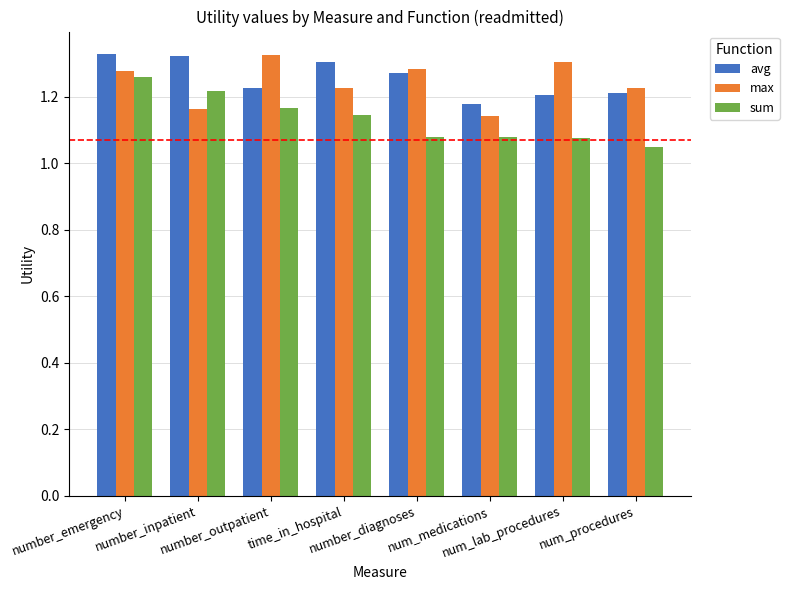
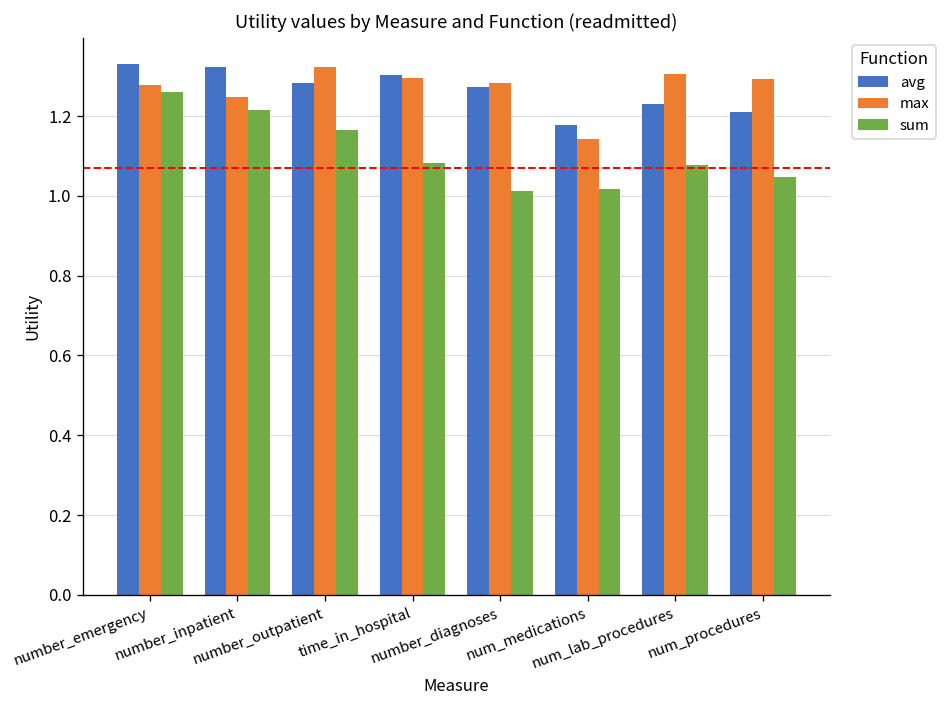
max, number_inpatient: 1.16 -> 1.25
avg, number_outpatient: 1.23 -> 1.28
max, time_in_hospital: 1.22 -> 1.29
sum, time_in_hospital: 1.14 -> 1.08
sum, number_diagnoses: 1.08 -> 1.01
sum, num_medications: 1.08 -> 1.02
avg, num_lab_procedures: 1.20 -> 1.23
max, num_procedures: 1.22 -> 1.29
